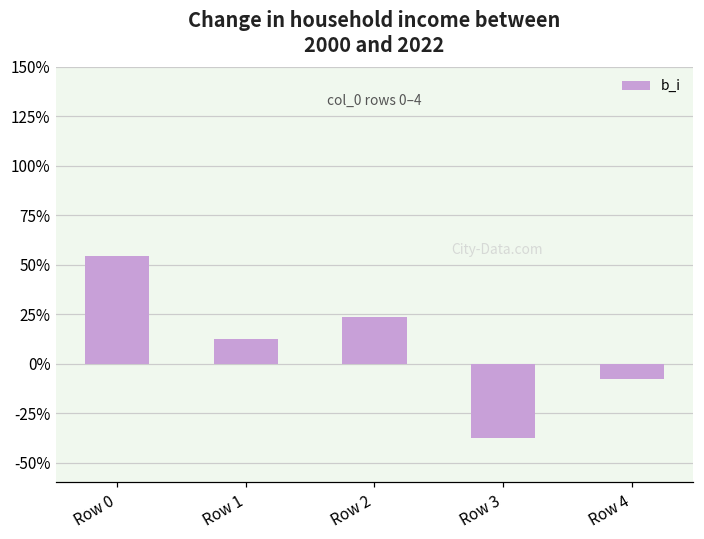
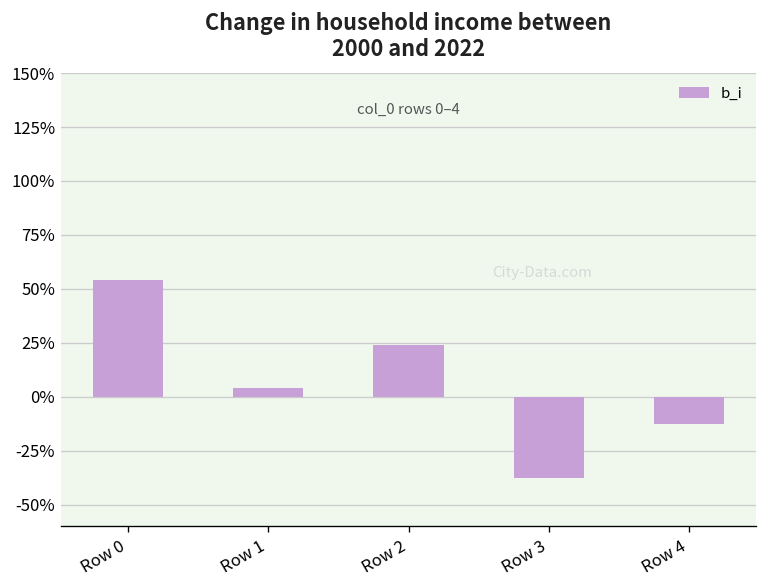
Row 1: 12% -> 4%
Row 4: -8% -> -13%
